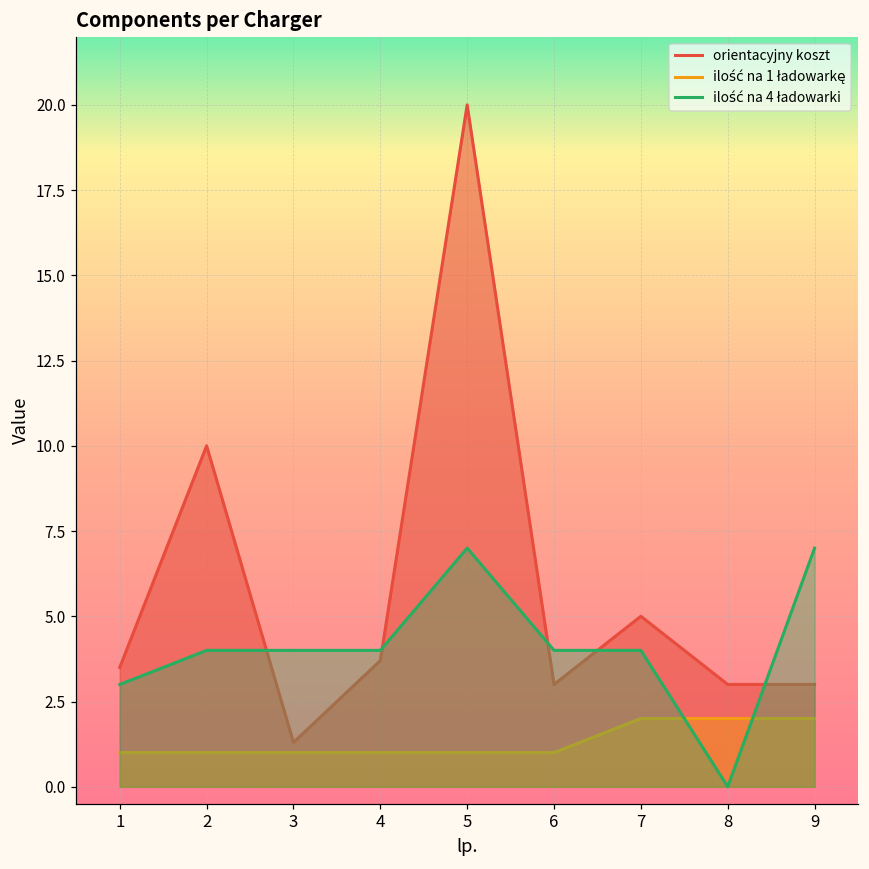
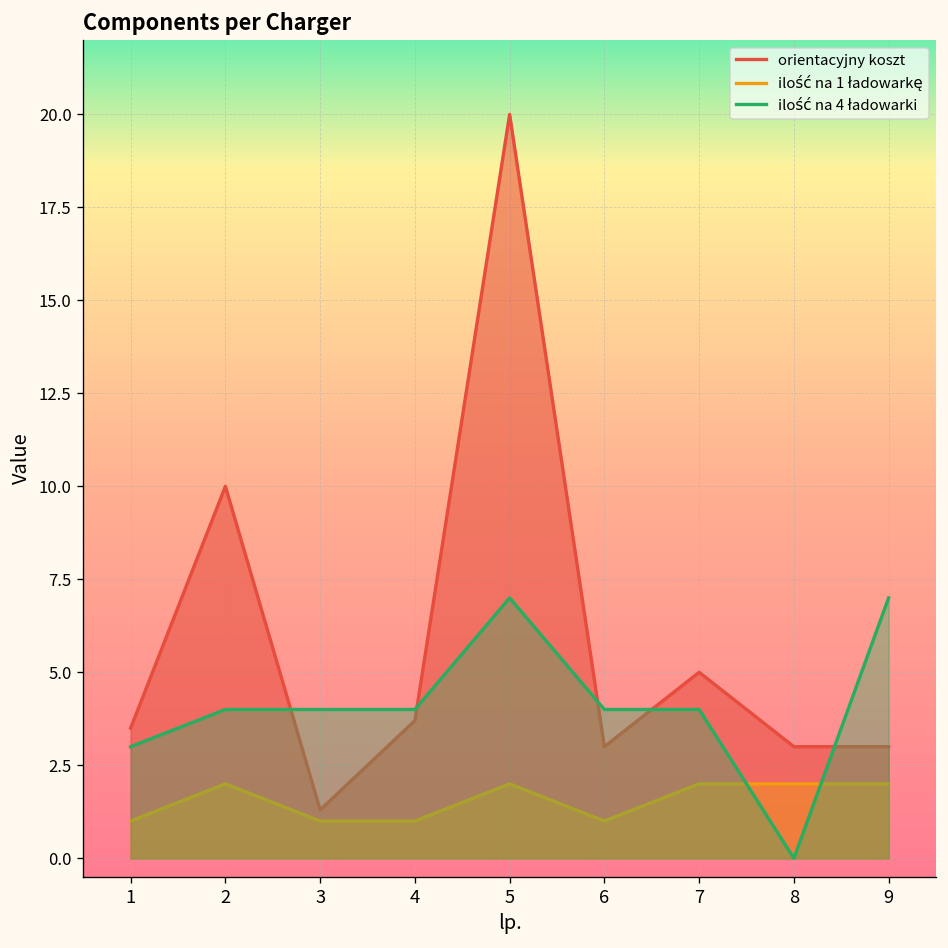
ilość na 1 ładowarkę, 2: 1 -> 2
ilość na 1 ładowarkę, 5: 1 -> 2
